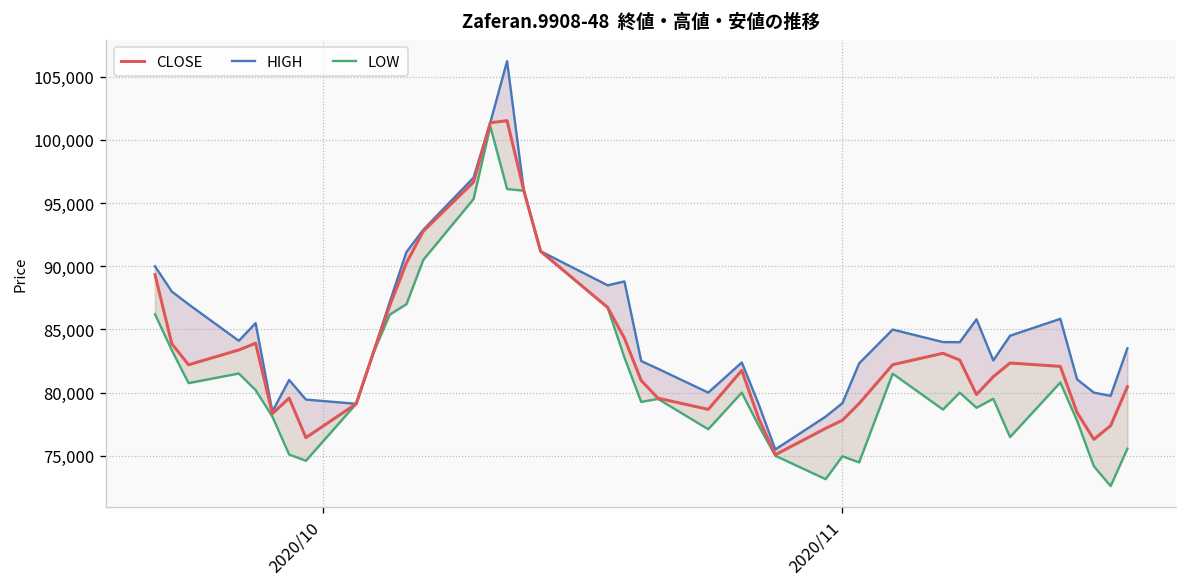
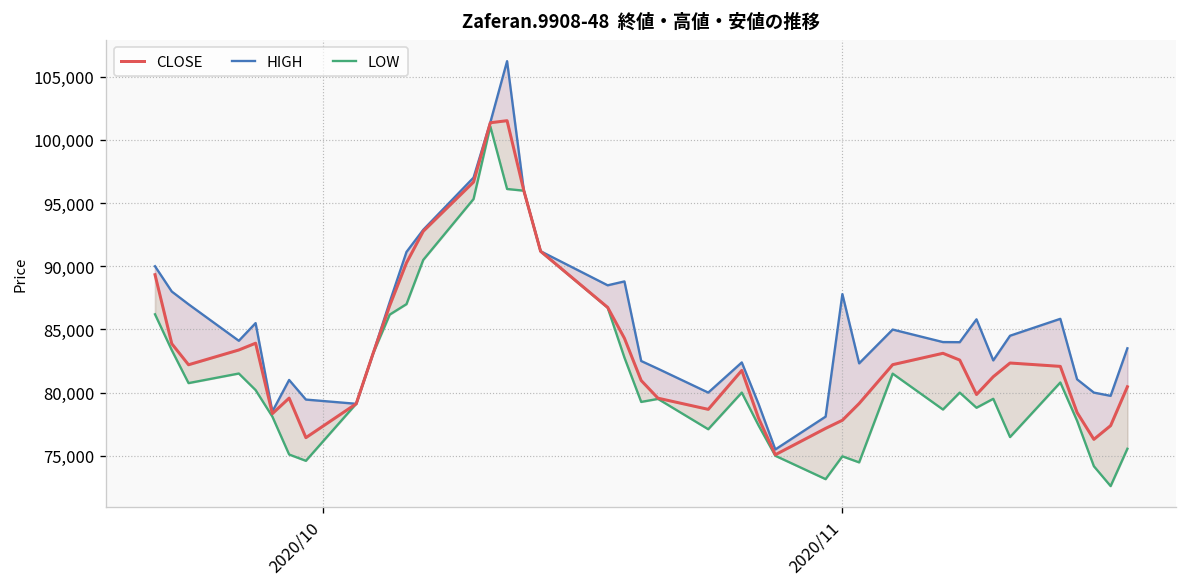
HIGH, 2020/11: 79,200 -> 87,800
